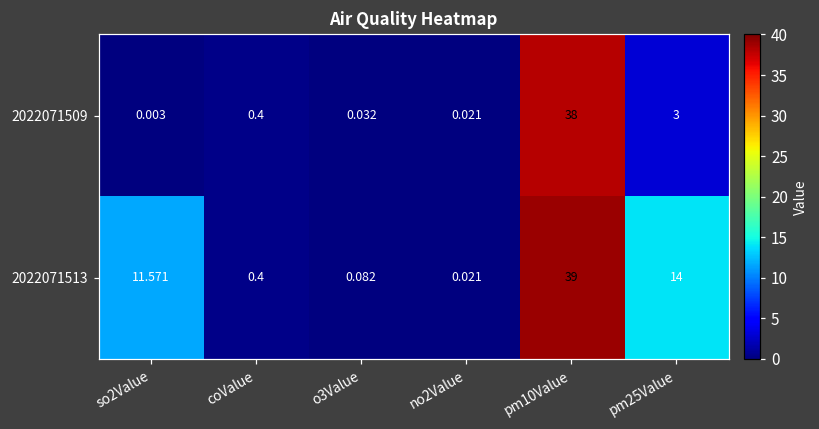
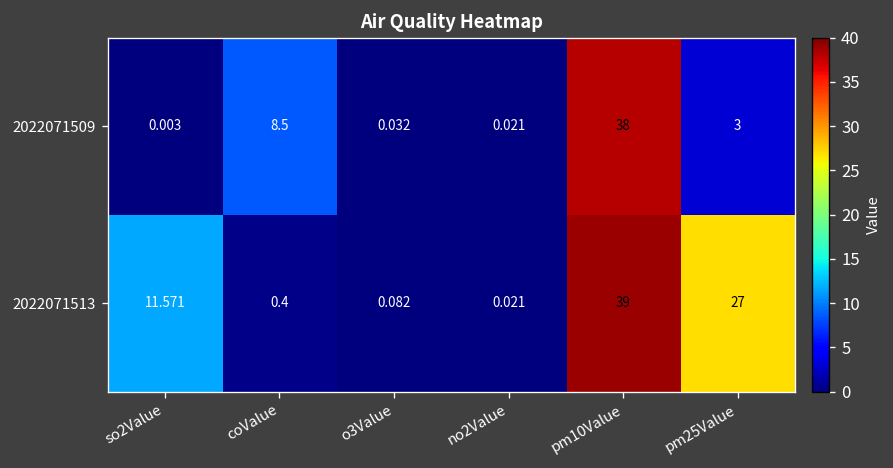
2022071509, coValue: 0.4 -> 8.5
2022071513, pm25Value: 14 -> 27
